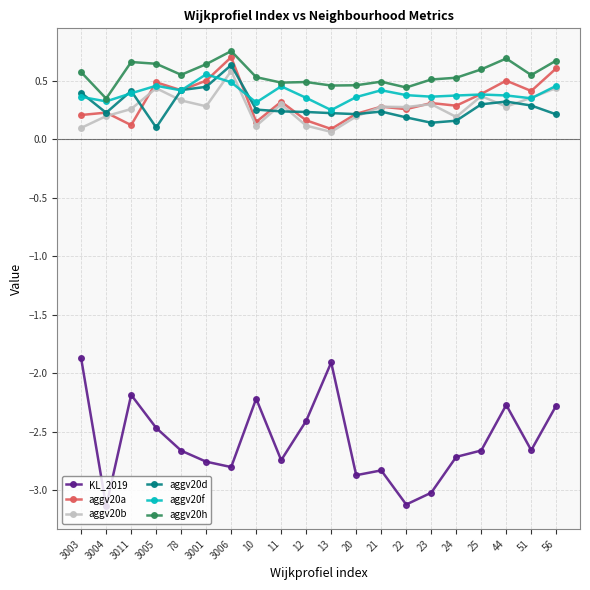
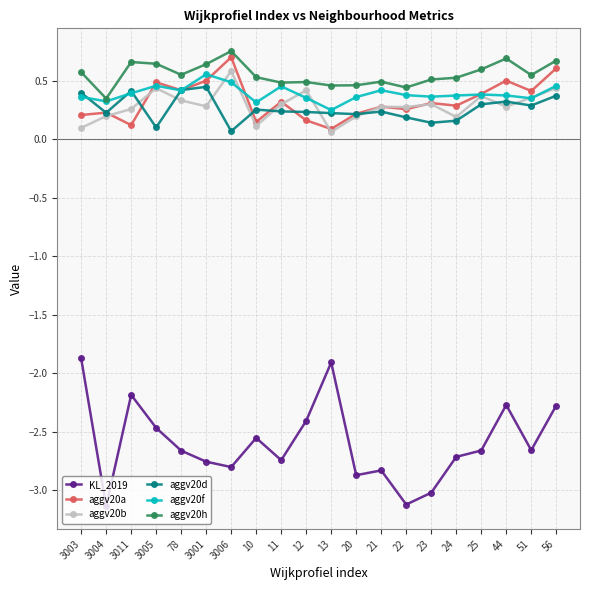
aggv20d, 3006: 0.64 -> 0.07
KL_2019, 10: -2.22 -> -2.55
aggv20b, 12: 0.12 -> 0.42
aggv20d, 56: 0.21 -> 0.37
